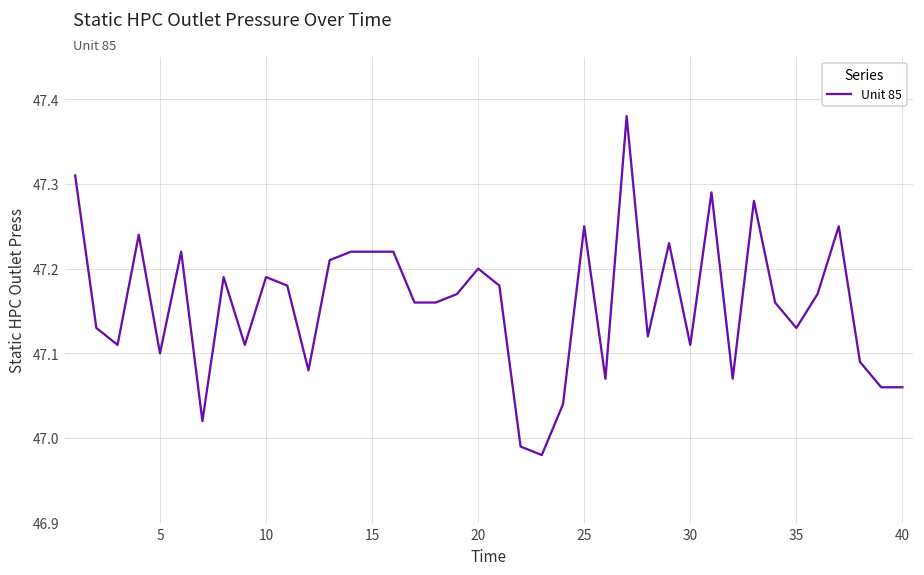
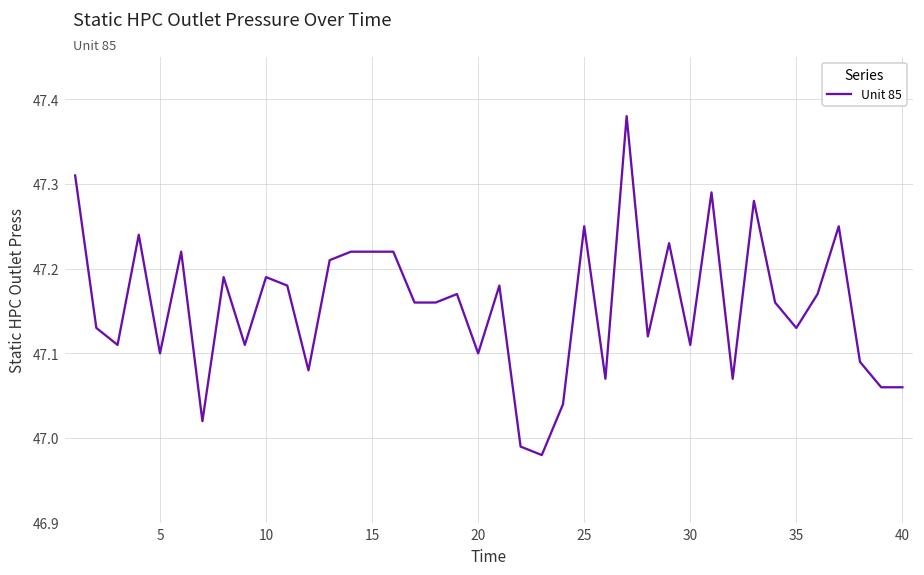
20: 47.2 -> 47.1
